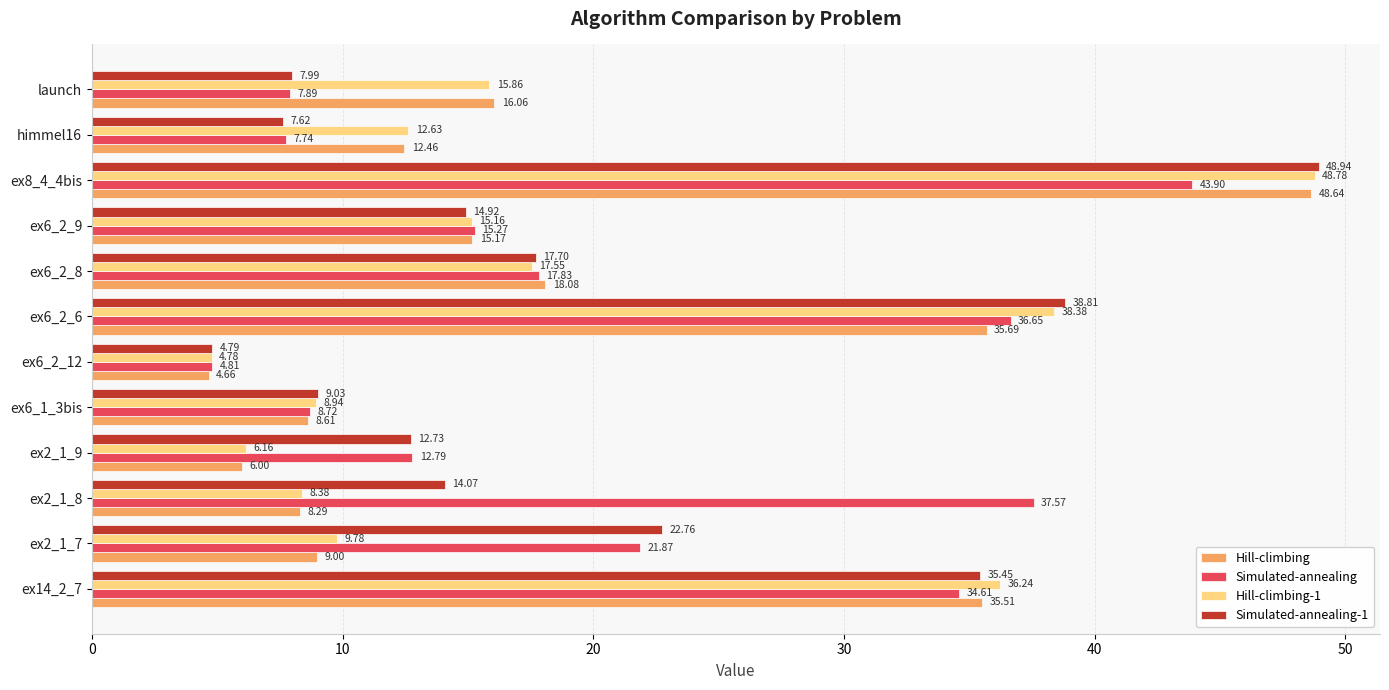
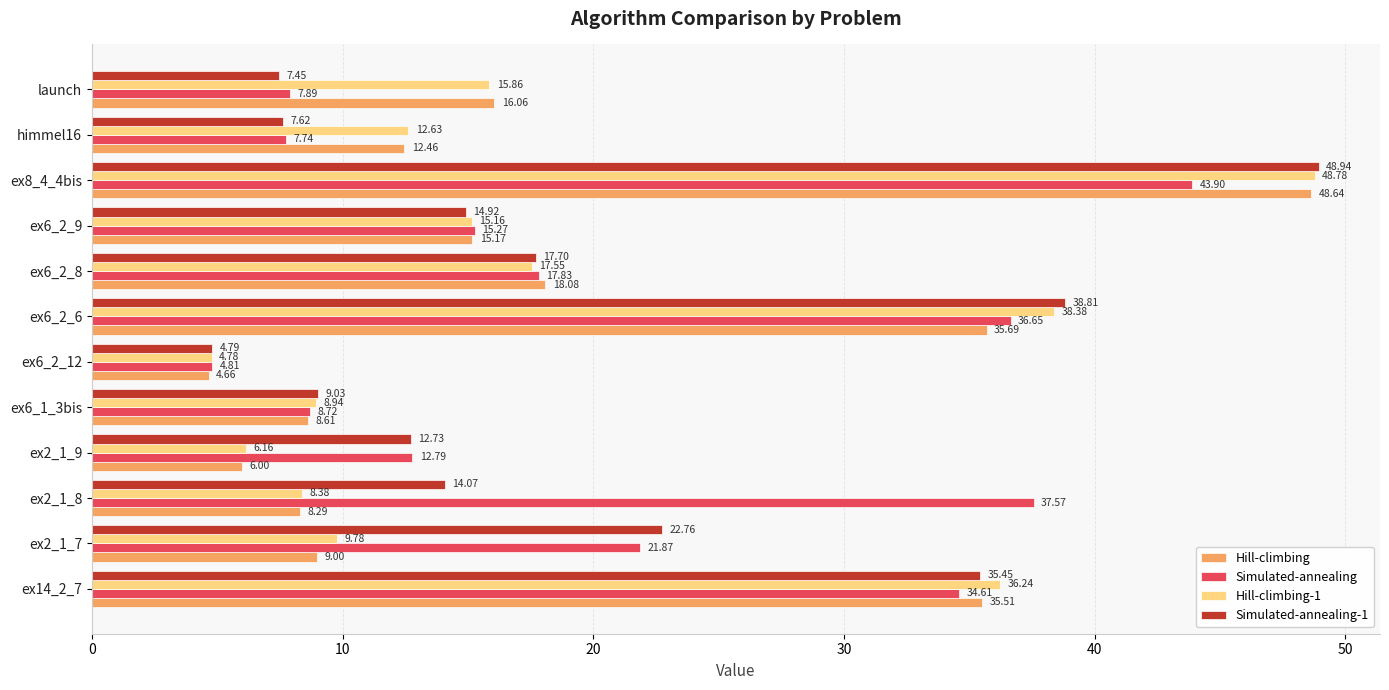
Simulated-annealing-1, launch: 7.99 -> 7.45
